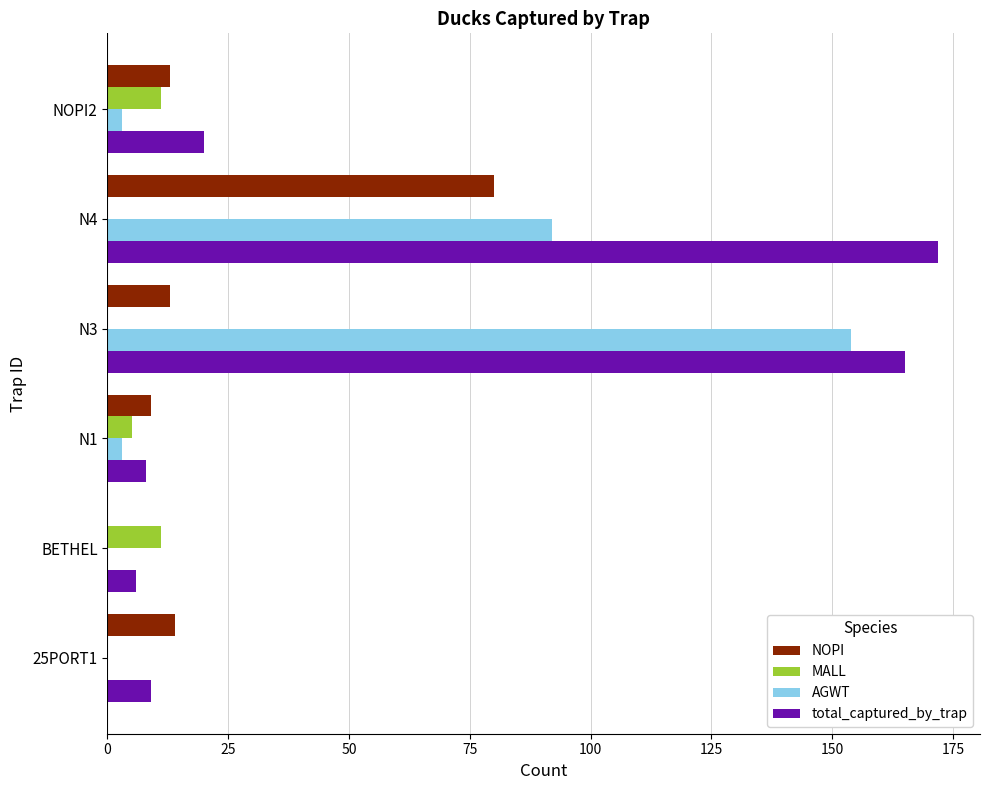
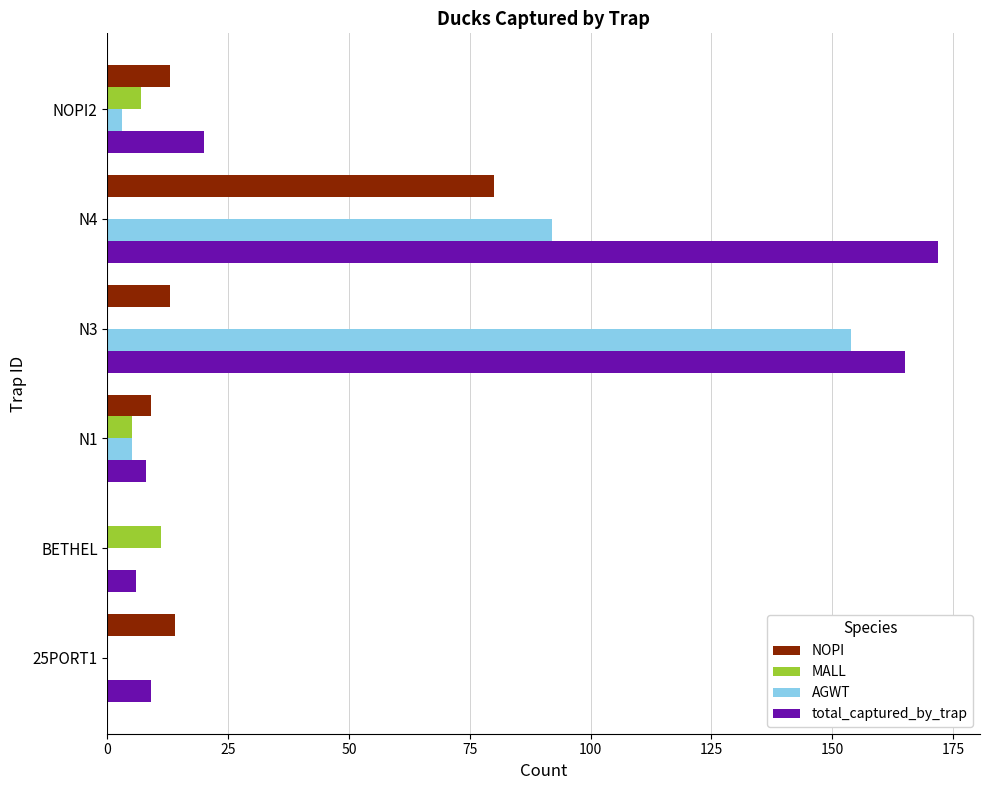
MALL, NOPI2: 11 -> 7
AGWT, N1: 3 -> 5
